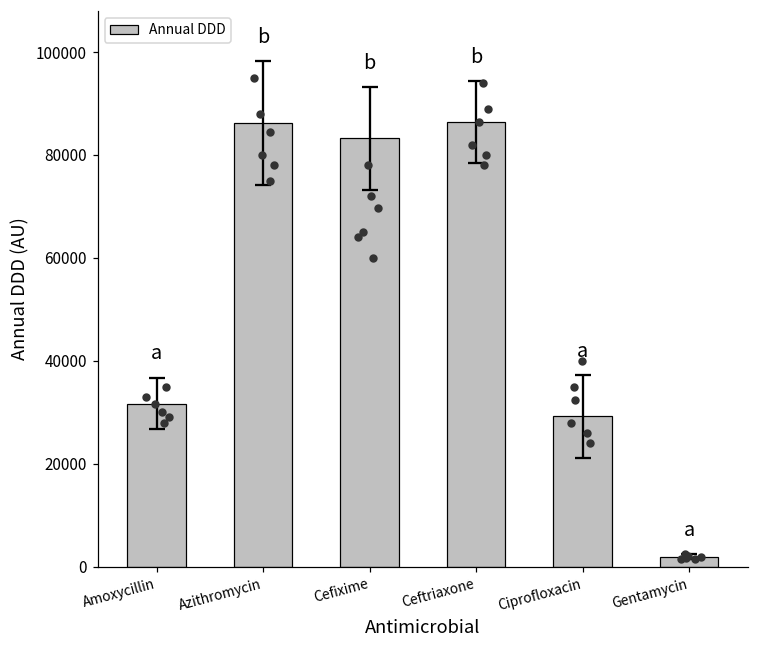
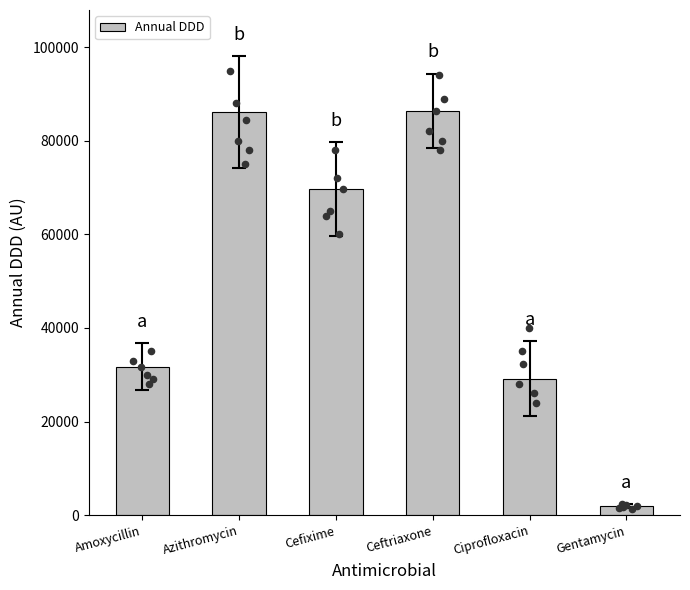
Annual DDD, Cefixime: 83000 -> 70000
